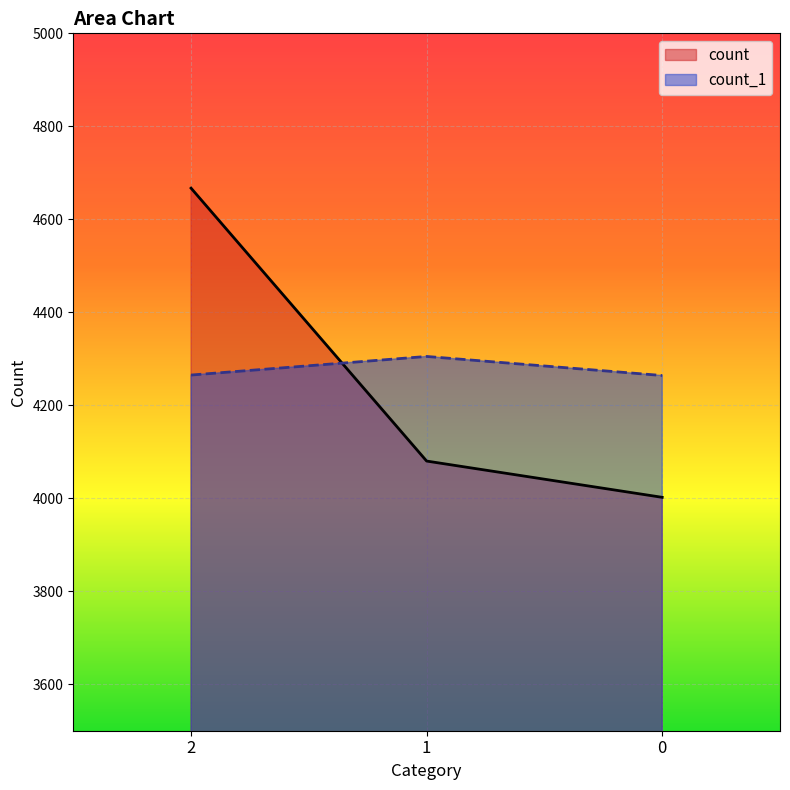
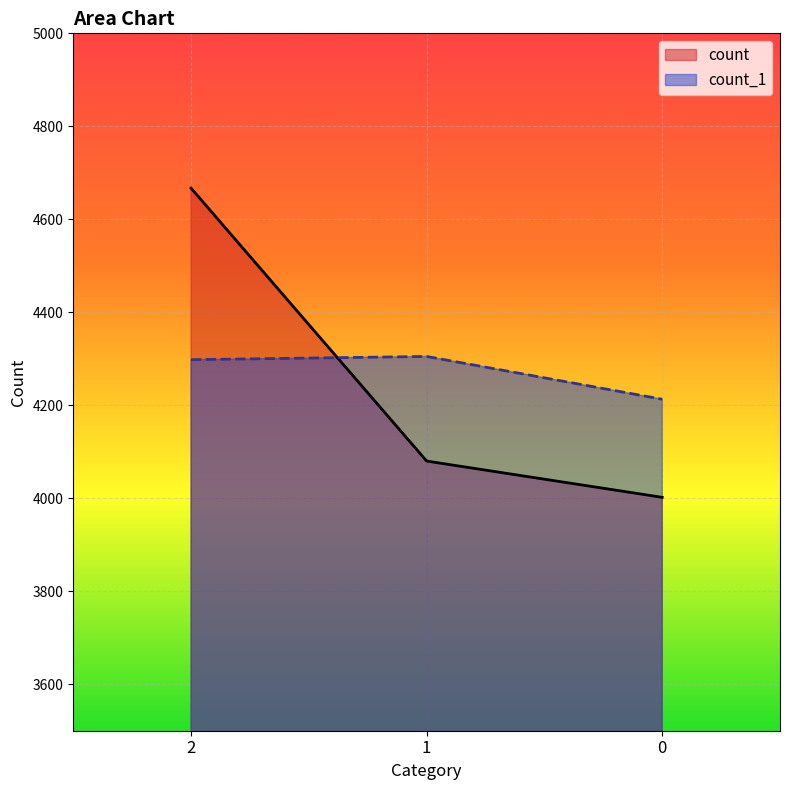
count_1, 2: 4270 -> 4300
count_1, 0: 4260 -> 4210
